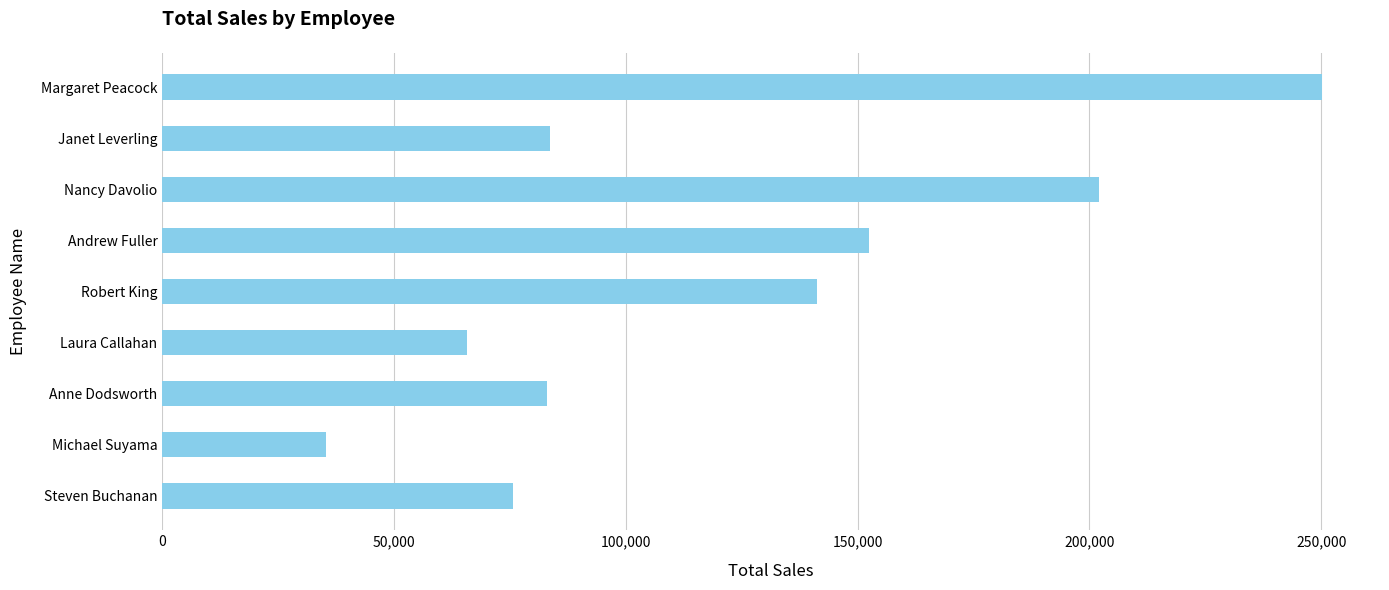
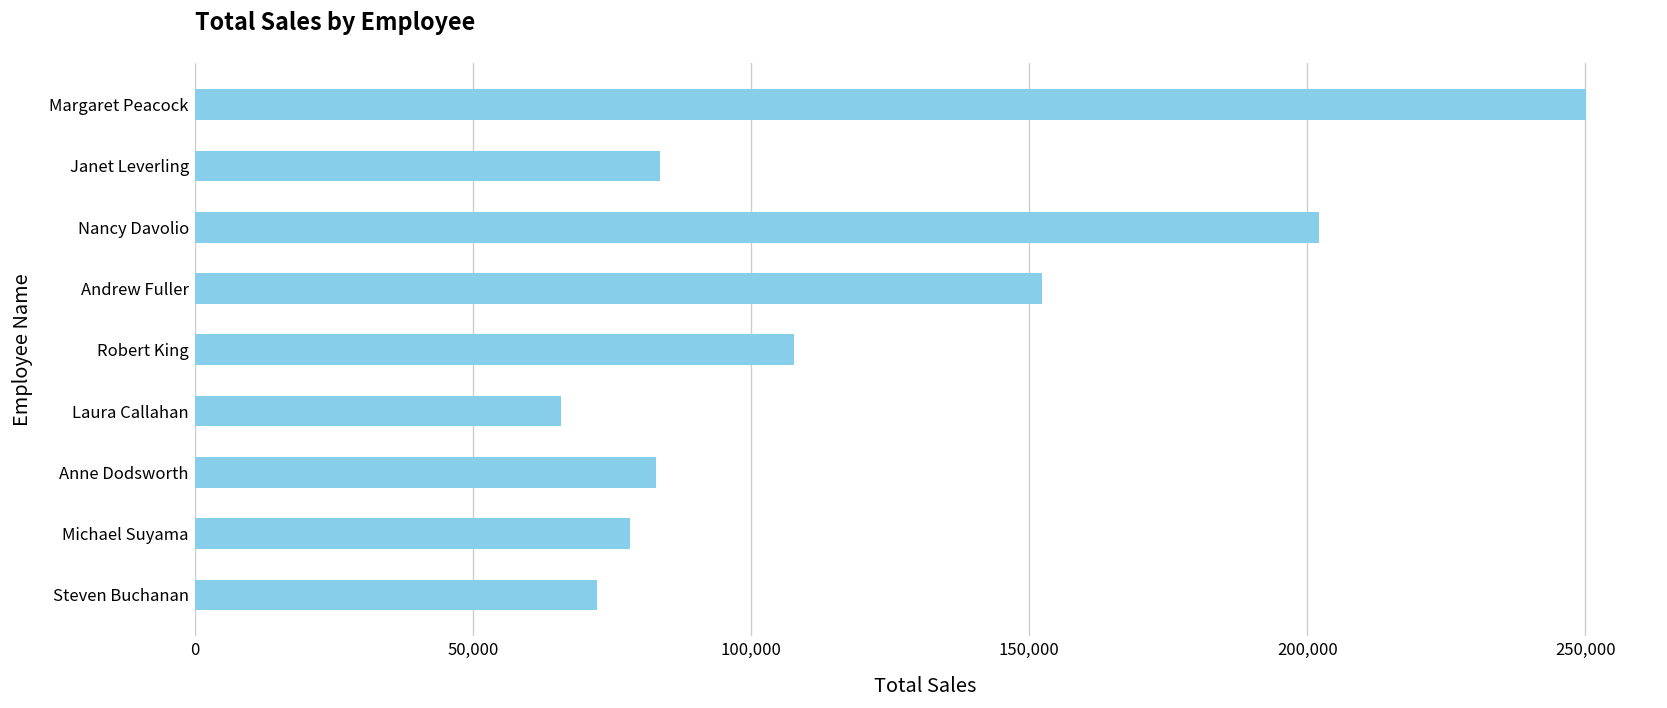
Robert King: 141,000 -> 108,000
Michael Suyama: 35,000 -> 78,000
Steven Buchanan: 76,000 -> 72,000
